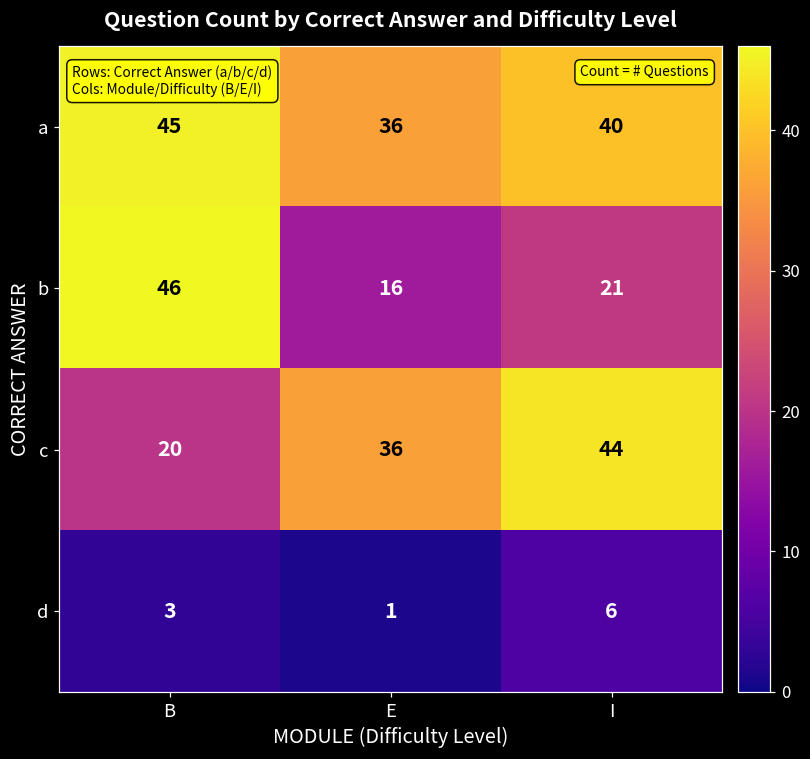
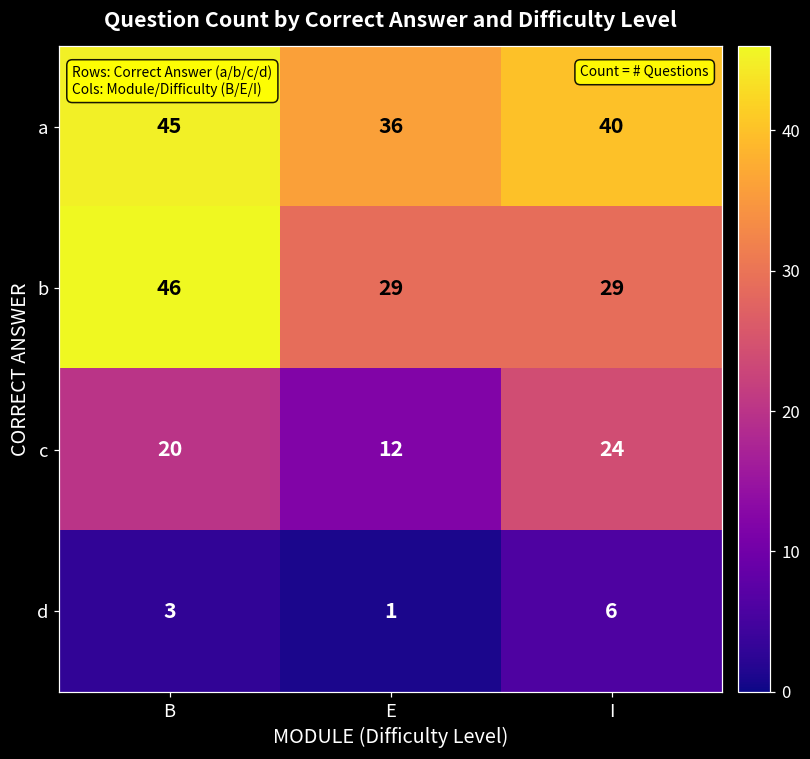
b, E: 16 -> 29
b, I: 21 -> 29
c, E: 36 -> 12
c, I: 44 -> 24
